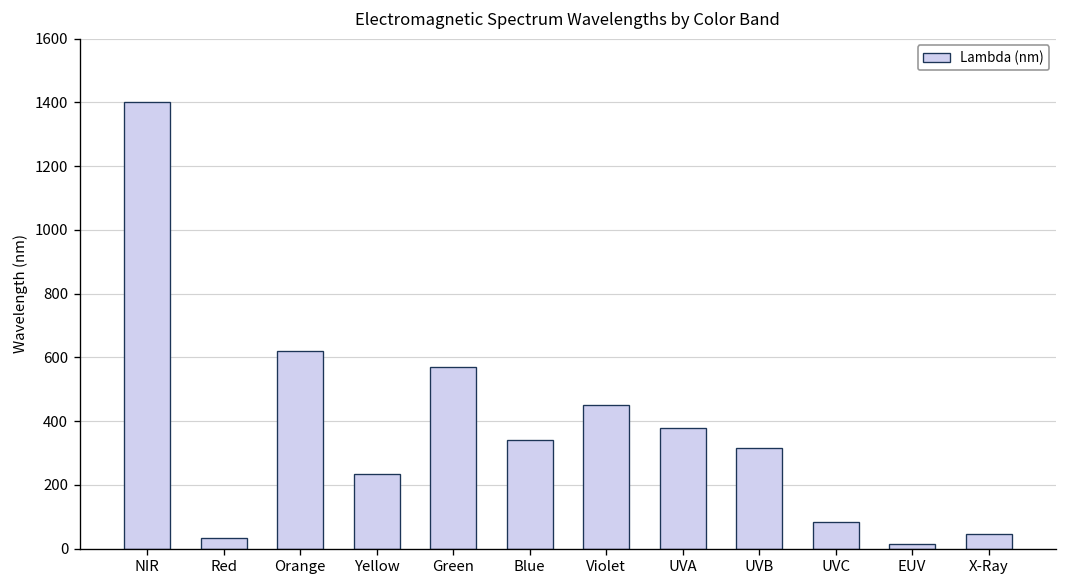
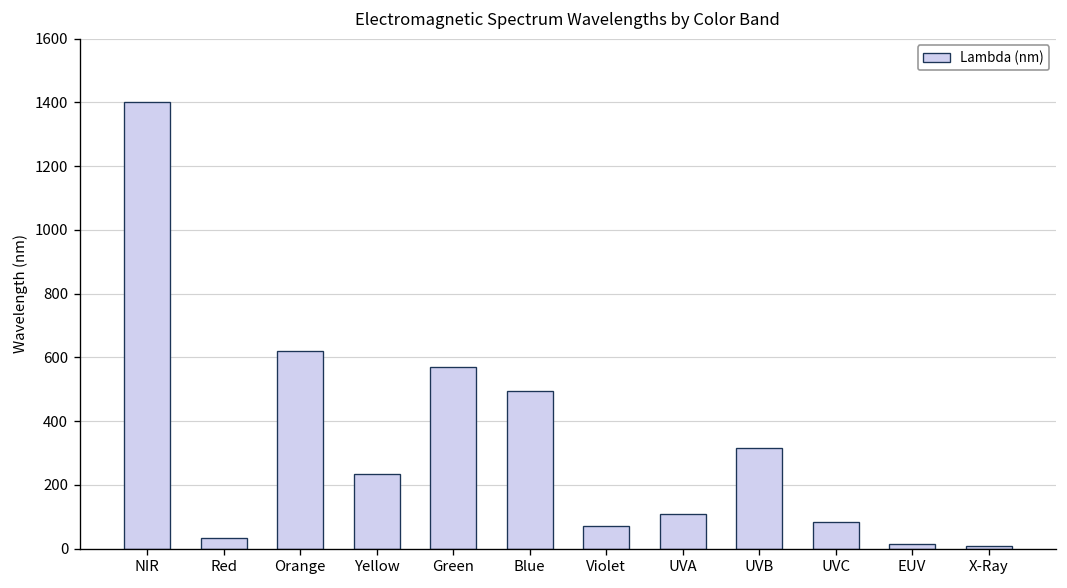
Blue: 340 -> 500
Violet: 450 -> 70
UVA: 380 -> 110
X-Ray: 40 -> 10
